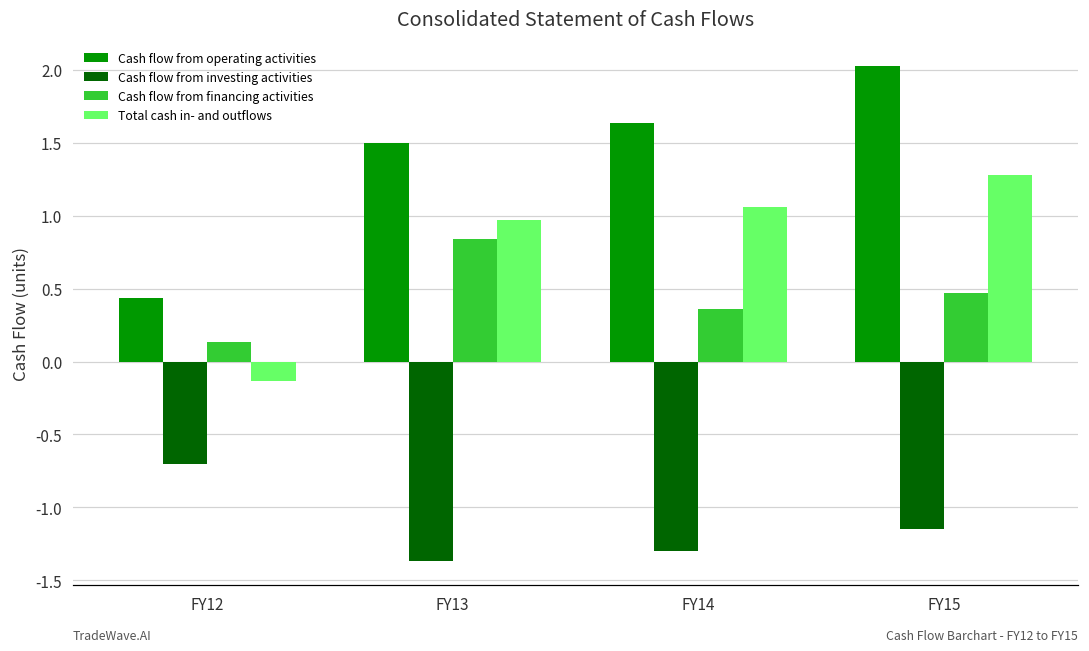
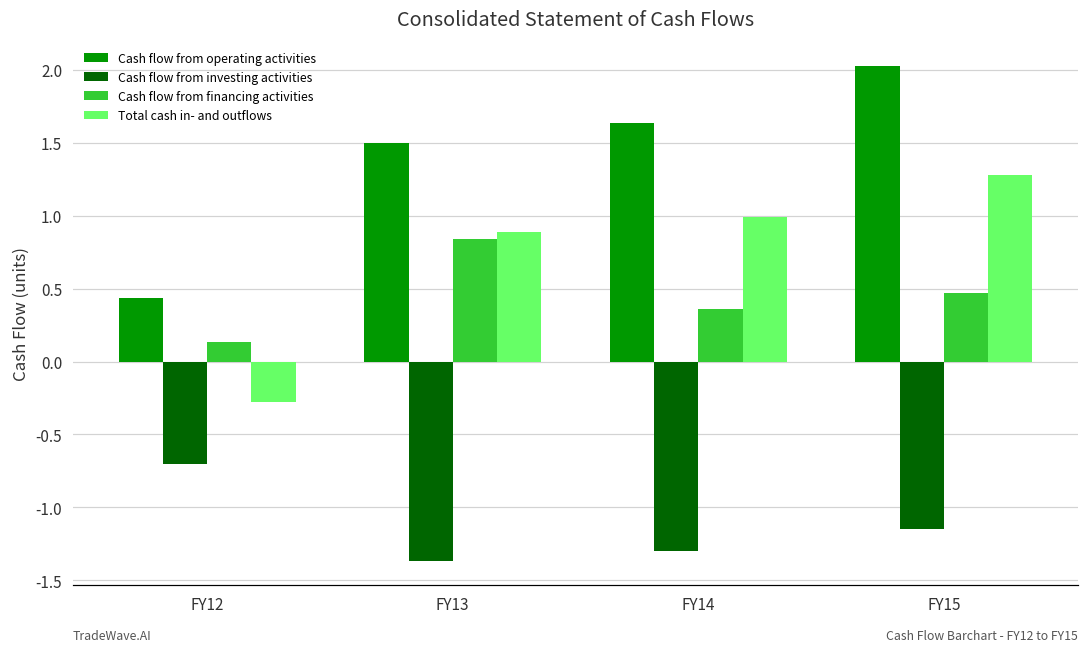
Total cash in- and outflows, FY12: -0.14 -> -0.28
Total cash in- and outflows, FY13: 0.97 -> 0.89
Total cash in- and outflows, FY14: 1.06 -> 1.00
